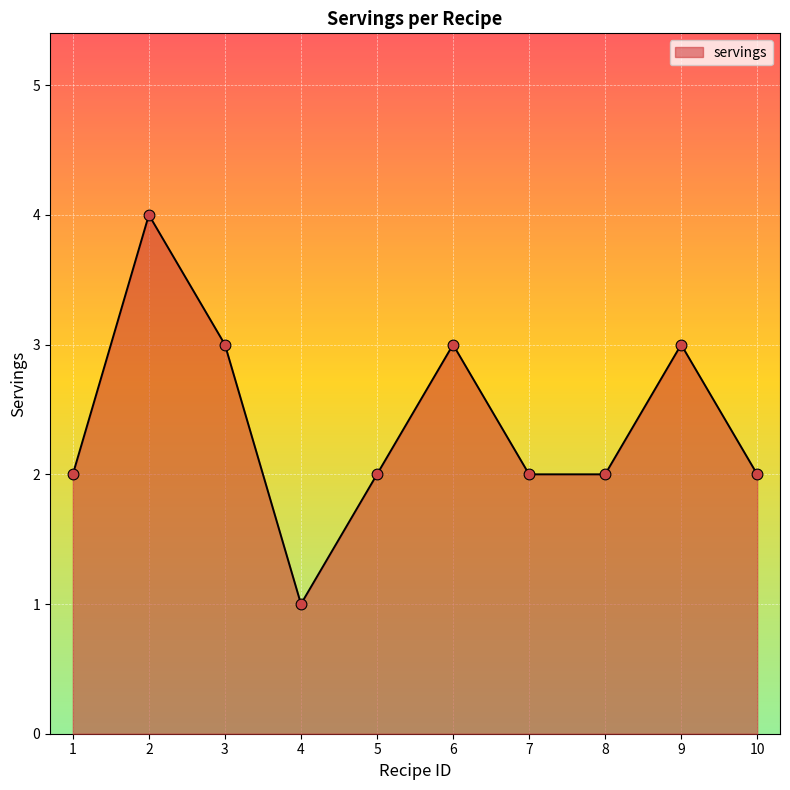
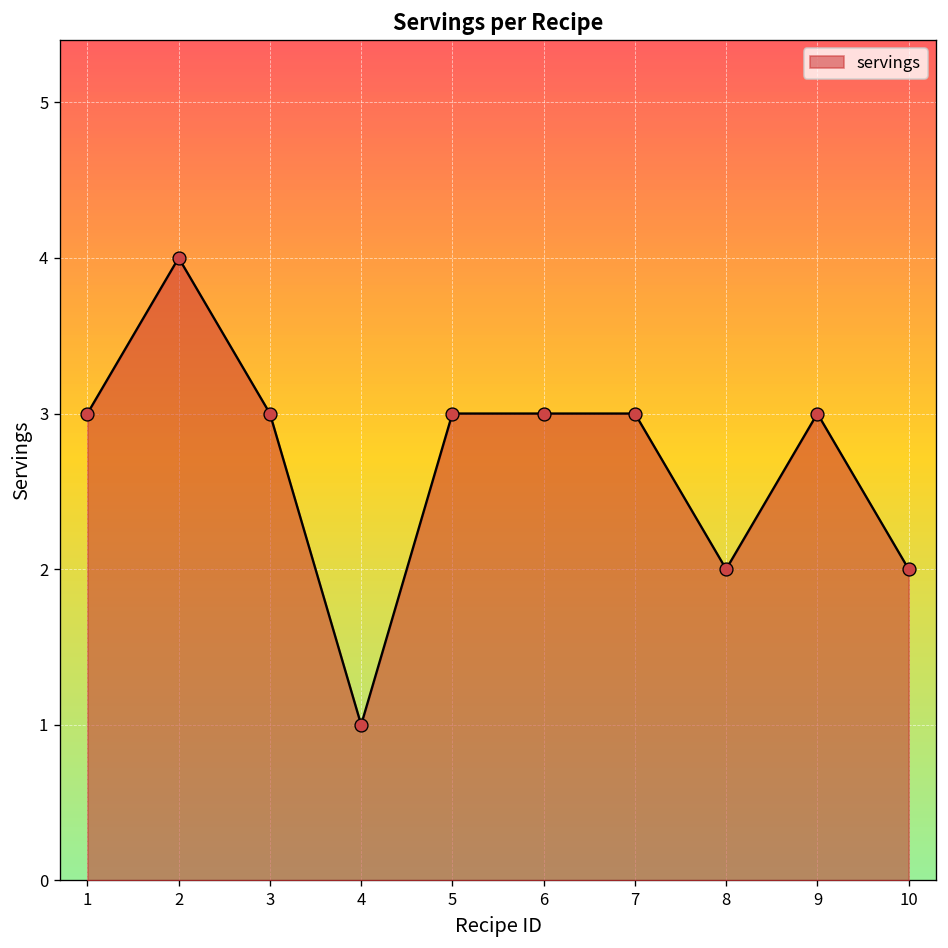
1: 2 -> 3
5: 2 -> 3
7: 2 -> 3
